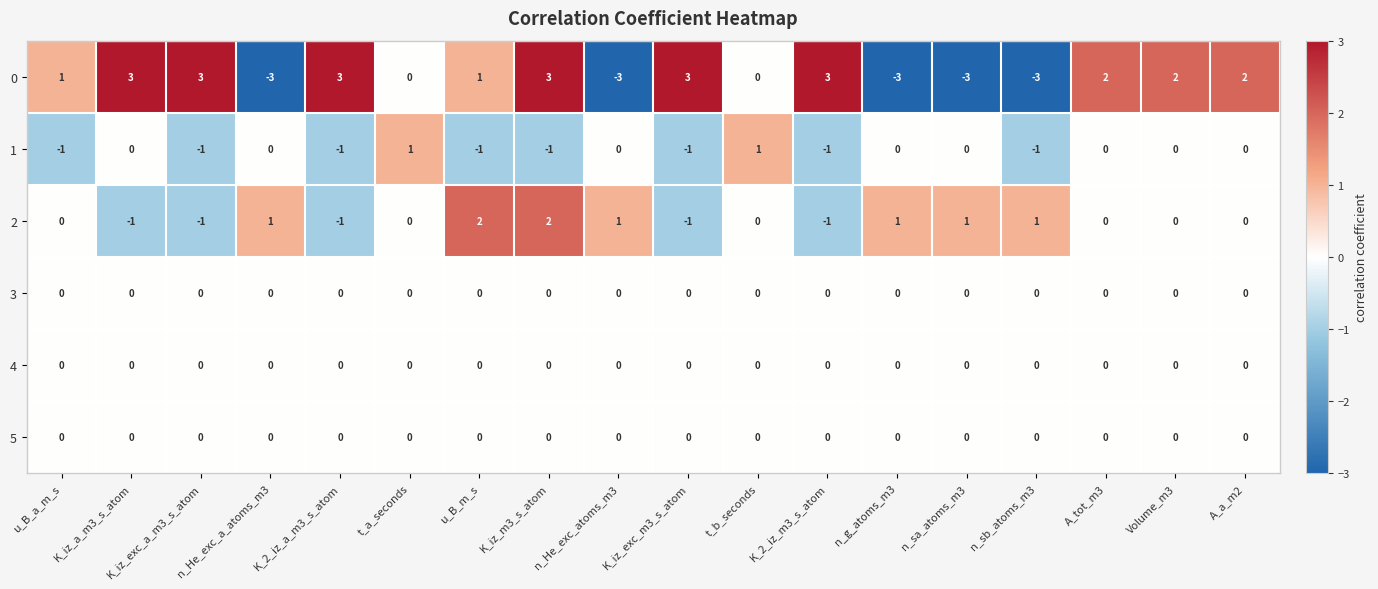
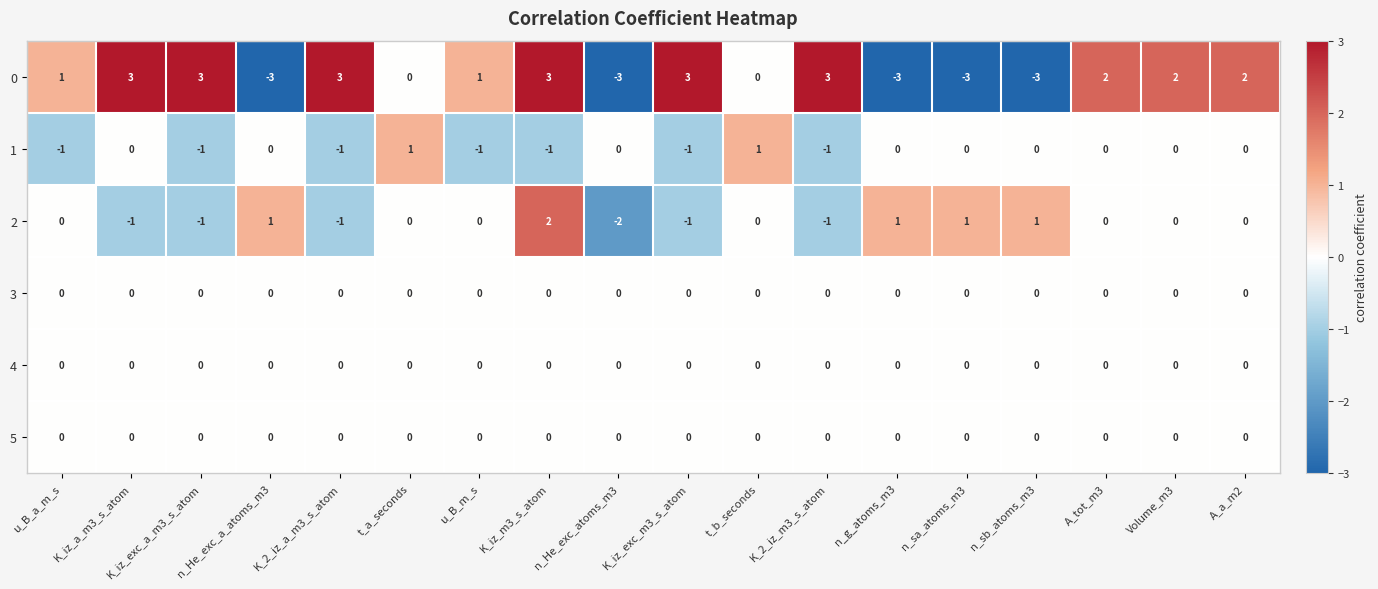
1, n_sb_atoms_m3: -1 -> 0
2, u_B_m_s: 2 -> 0
2, n_He_exc_atoms_m3: 1 -> -2
